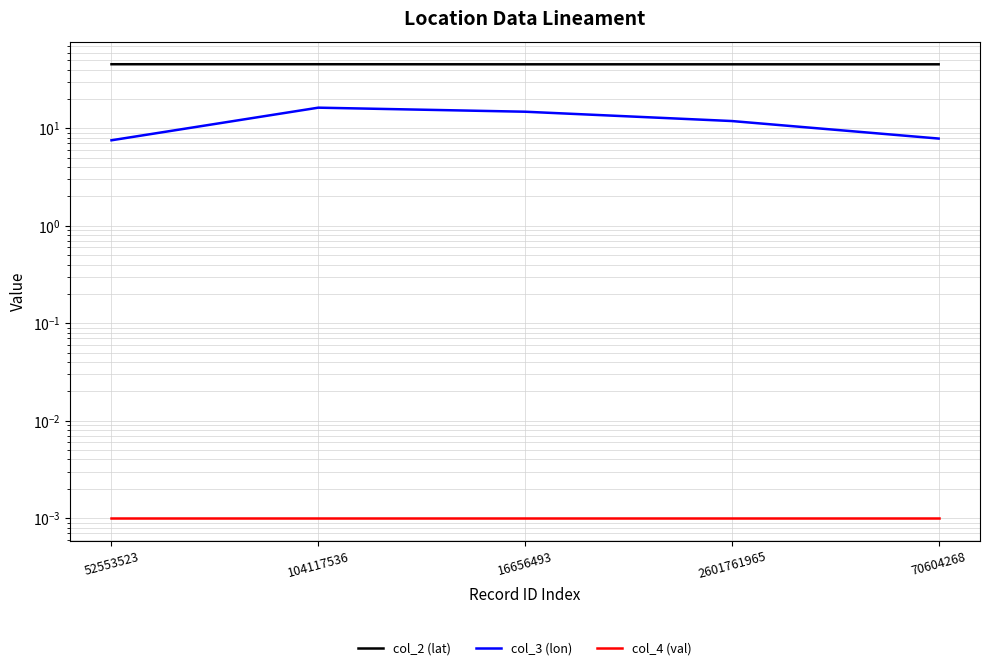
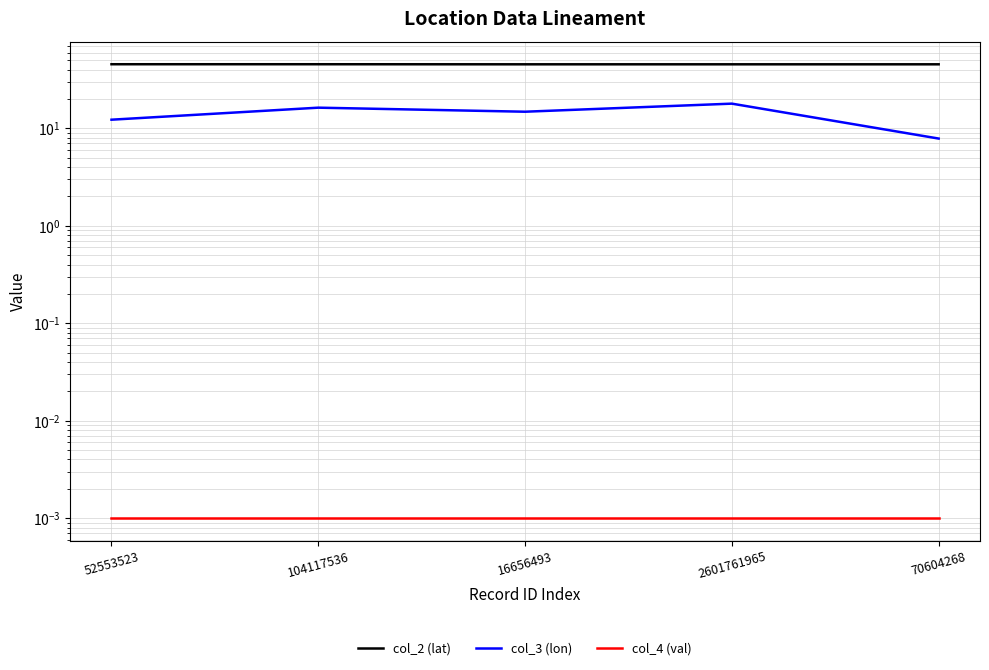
col_3 (lon), 52553523: 8 -> 12
col_3 (lon), 2601761965: 12 -> 18
